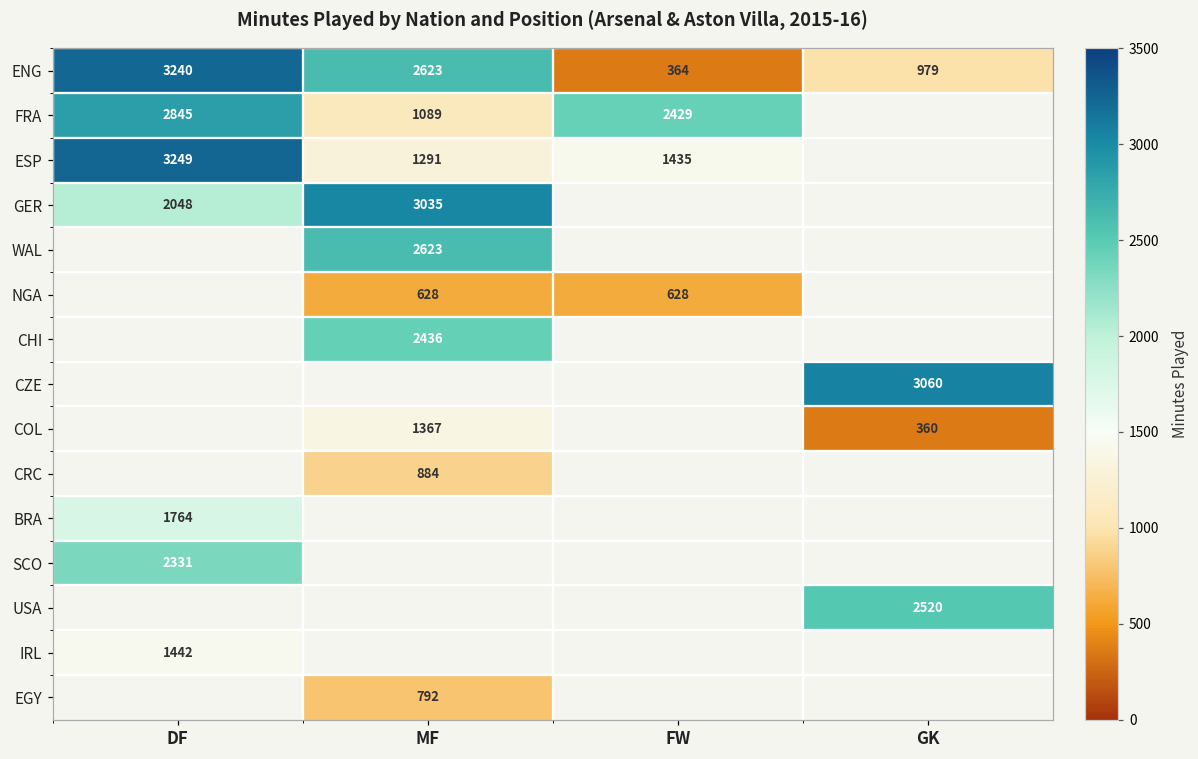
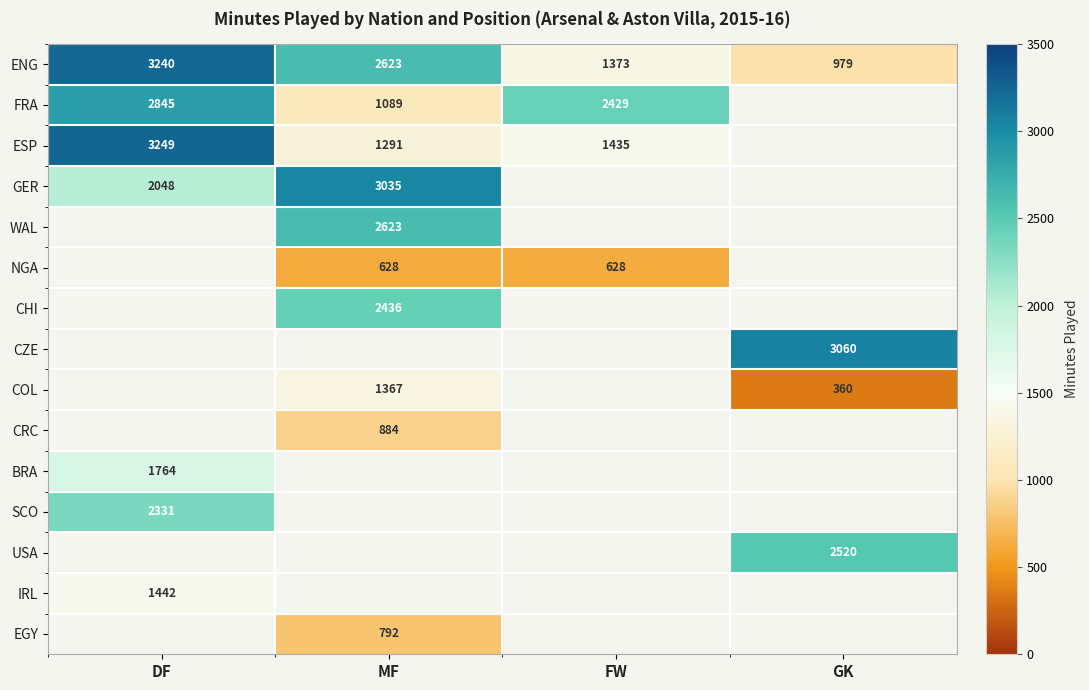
ENG, FW: 364 -> 1373
